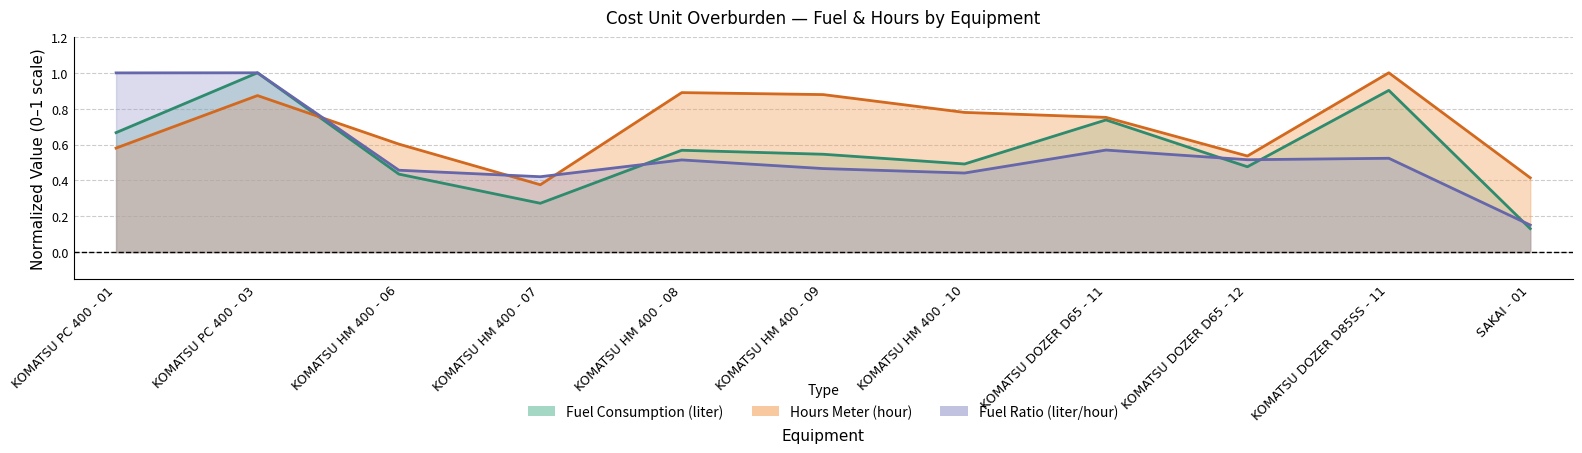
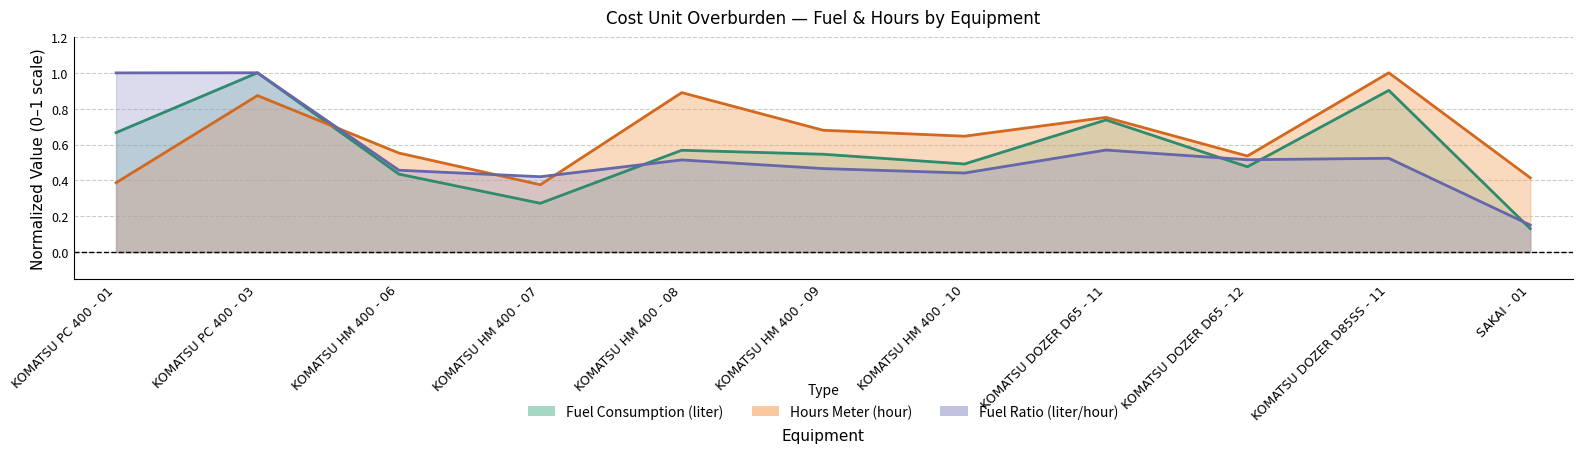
Hours Meter (hour), KOMATSU PC 400 - 01: 0.58 -> 0.39
Hours Meter (hour), KOMATSU HM 400 - 06: 0.60 -> 0.55
Hours Meter (hour), KOMATSU HM 400 - 09: 0.88 -> 0.68
Hours Meter (hour), KOMATSU HM 400 - 10: 0.78 -> 0.65
